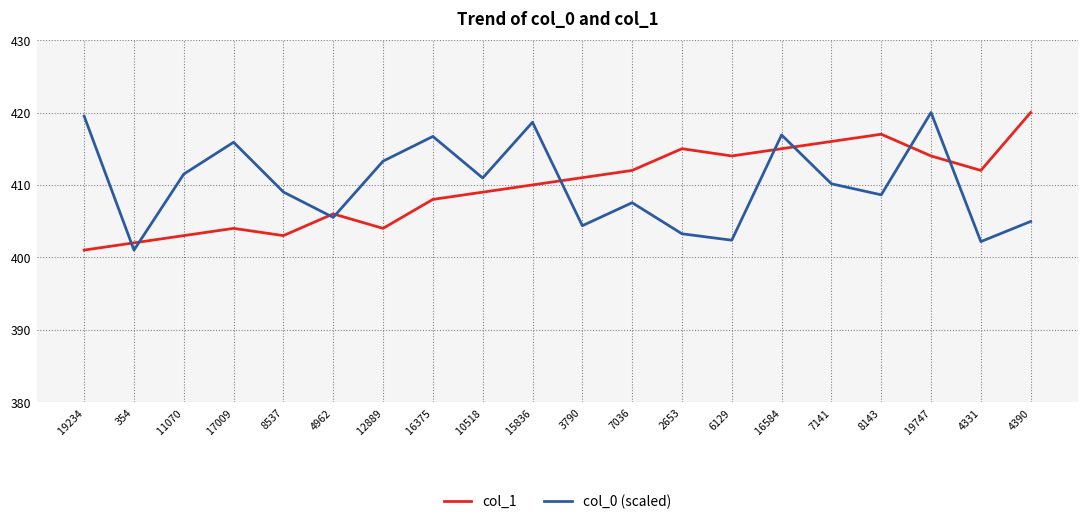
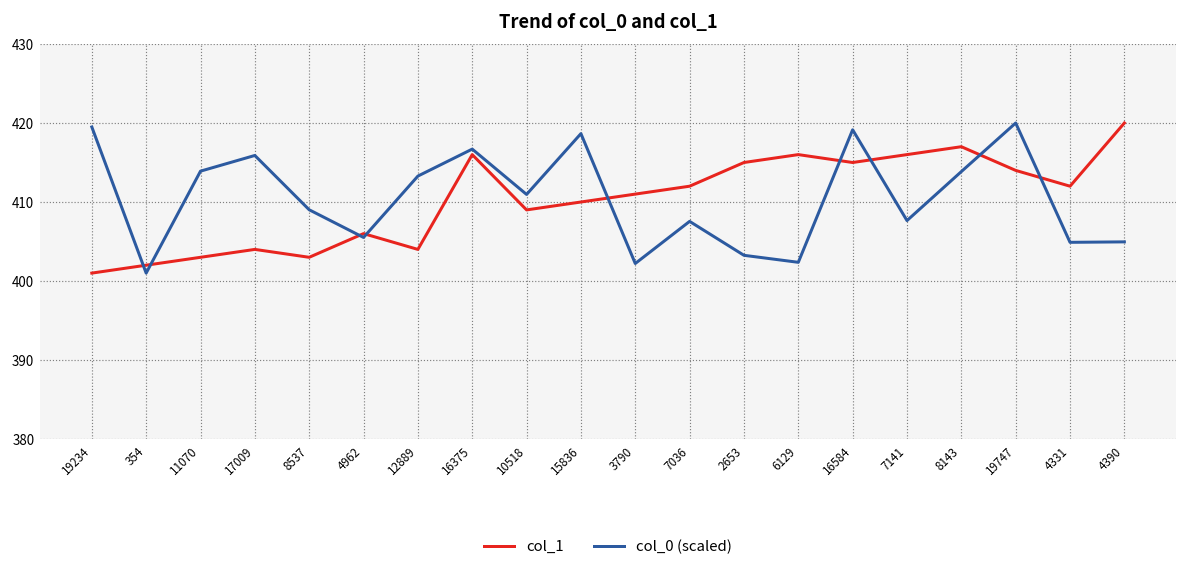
col_0 (scaled), 11070: 411 -> 414
col_1, 16375: 408 -> 416
col_0 (scaled), 3790: 404 -> 402
col_1, 6129: 414 -> 416
col_0 (scaled), 16584: 417 -> 419
col_0 (scaled), 7141: 410 -> 408
col_0 (scaled), 8143: 409 -> 414
col_0 (scaled), 4331: 402 -> 405
